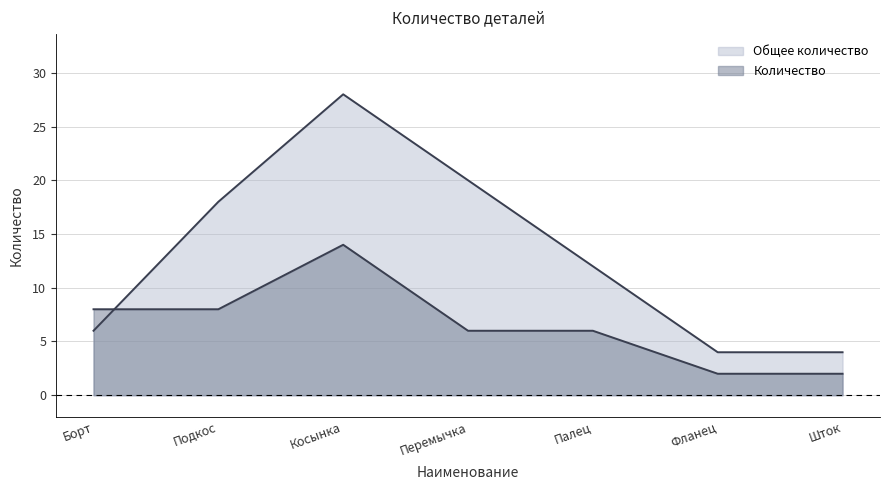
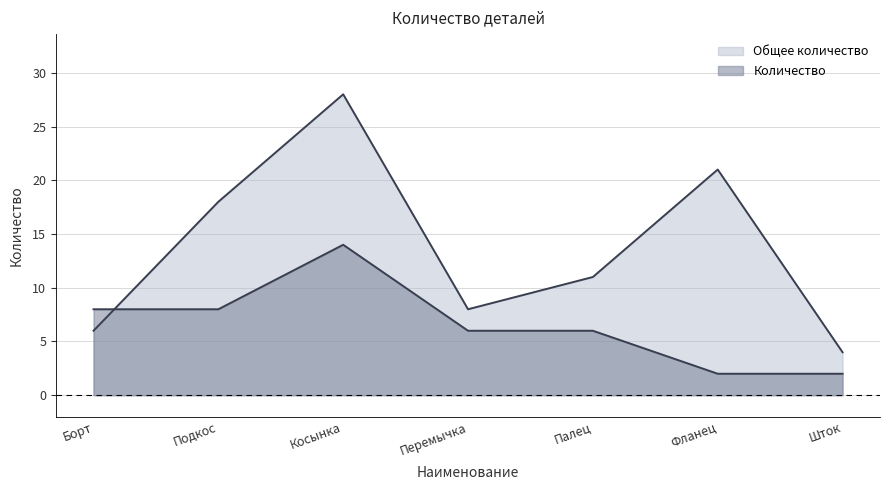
Общее количество, Перемычка: 20 -> 8
Общее количество, Палец: 12 -> 11
Общее количество, Фланец: 4 -> 21
